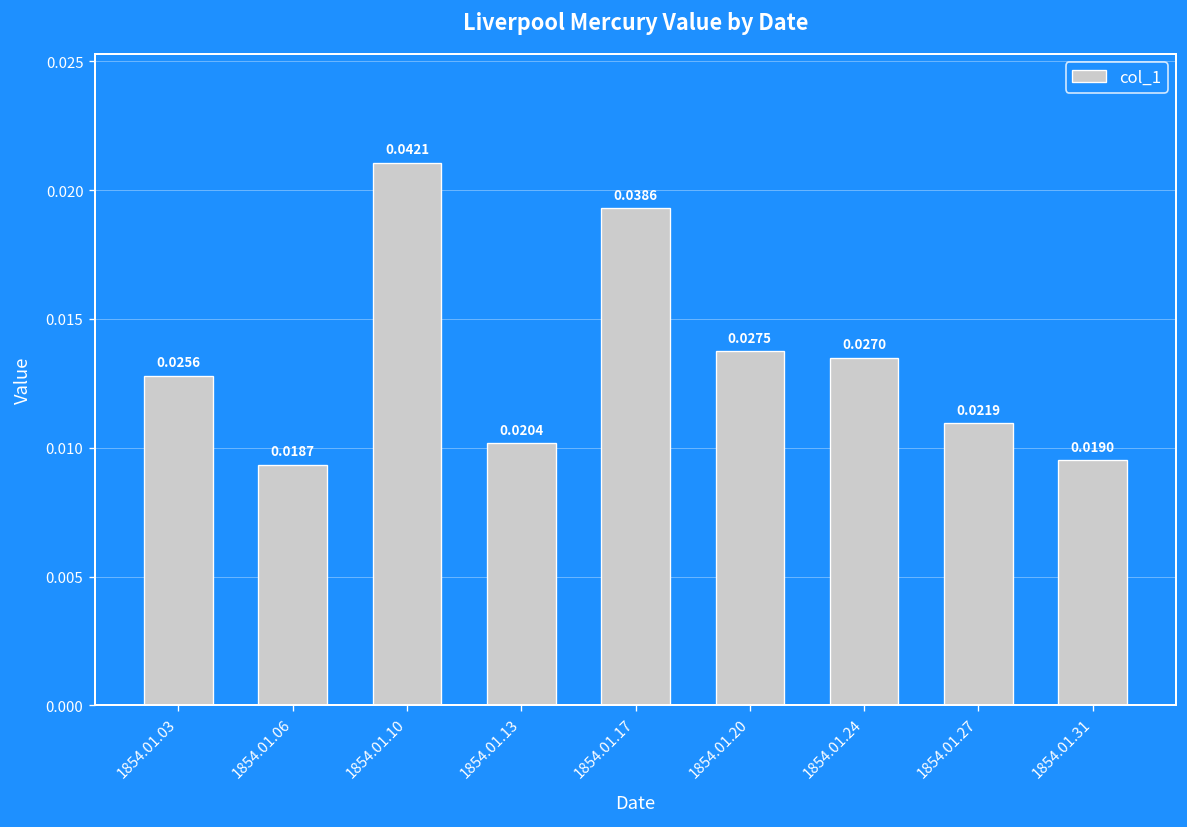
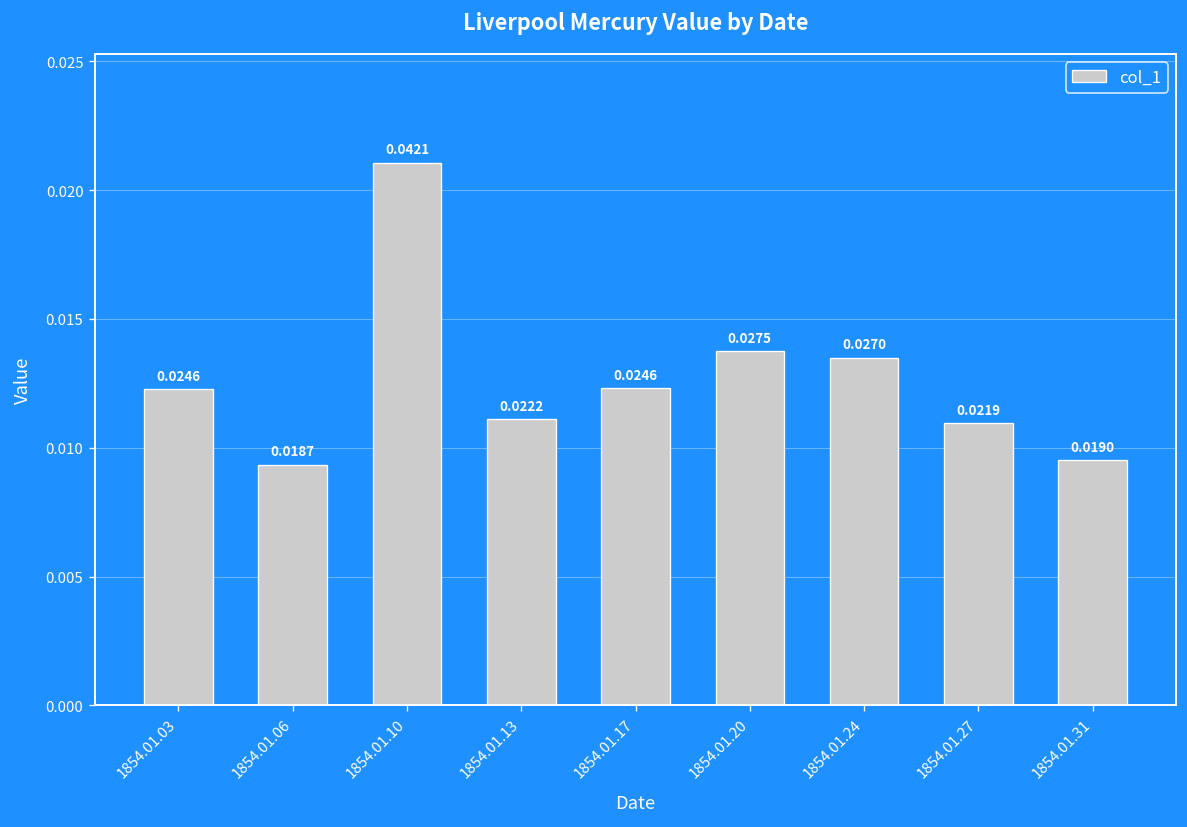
1854.01.03: 0.0256 -> 0.0246
1854.01.13: 0.0204 -> 0.0222
1854.01.17: 0.0386 -> 0.0246
